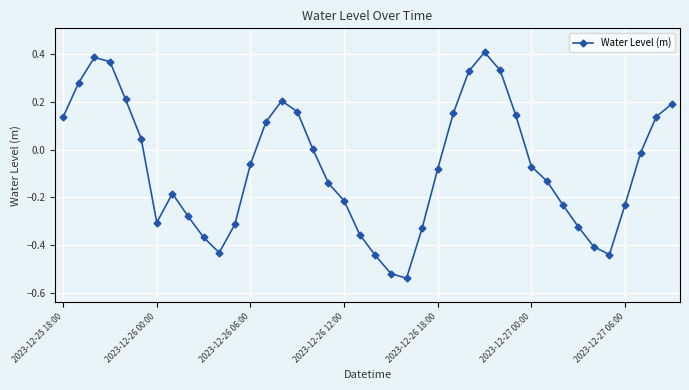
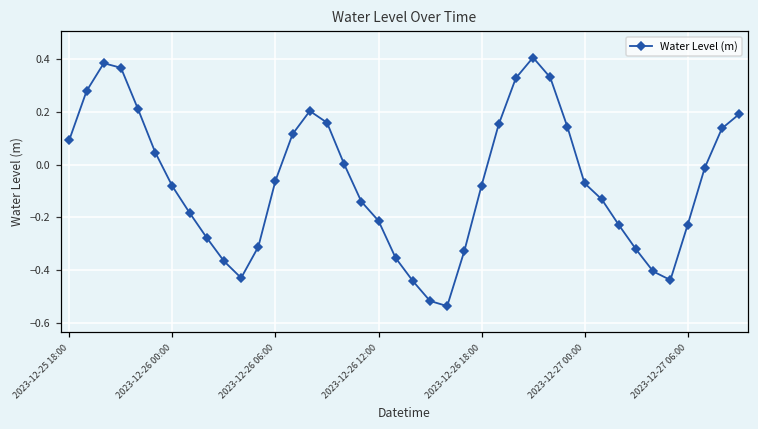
2023-12-25 18:00: 0.14 -> 0.09
2023-12-26 00:00: -0.30 -> -0.08
